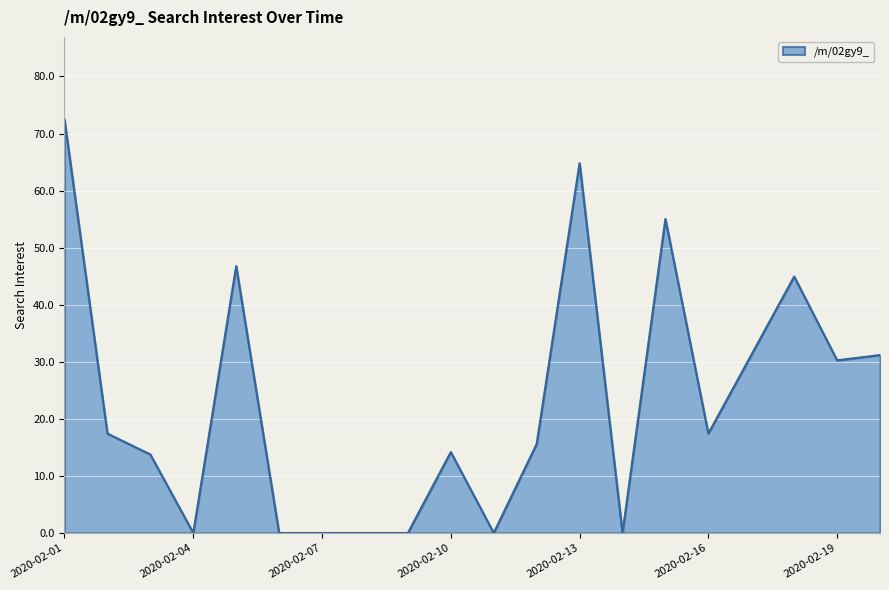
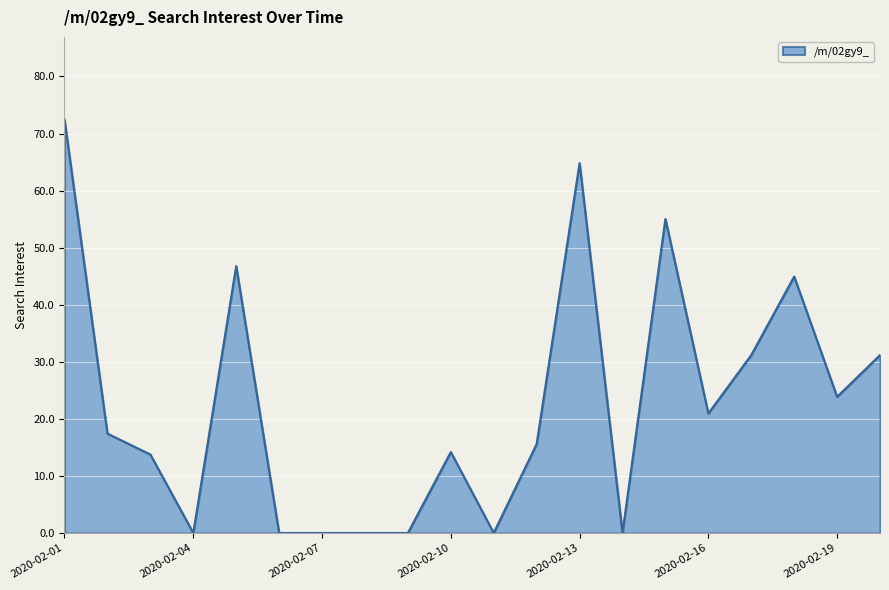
2020-02-16: 17 -> 21
2020-02-19: 30 -> 24
